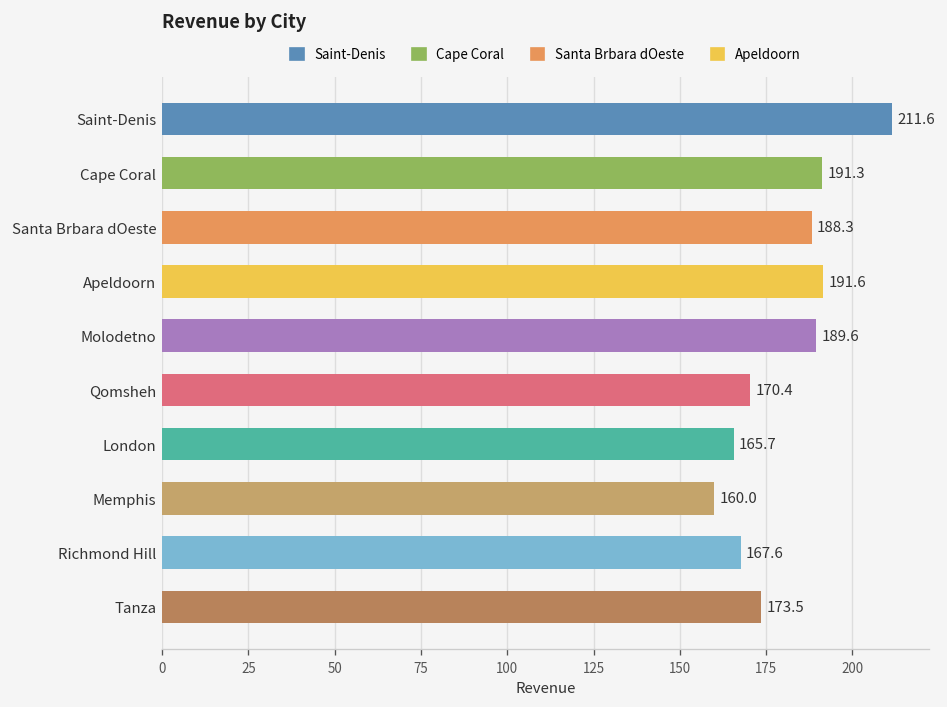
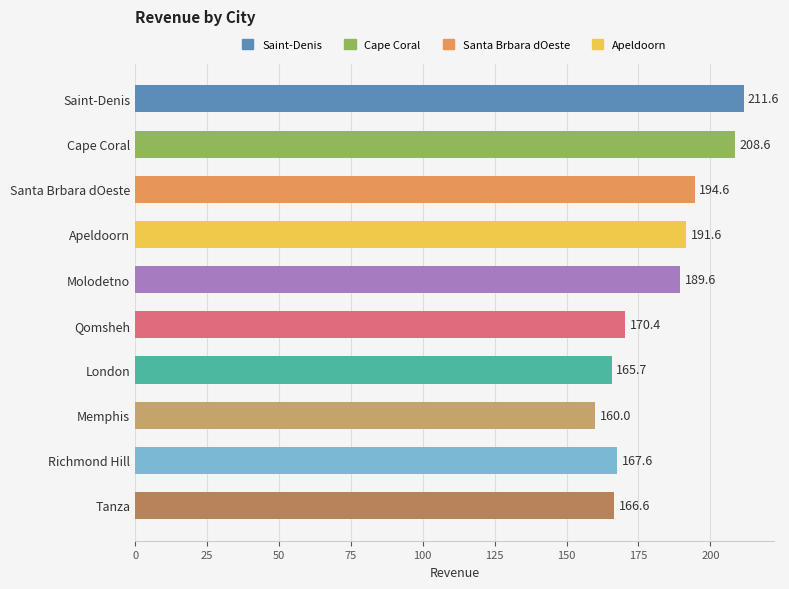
Cape Coral: 191.3 -> 208.6
Santa Brbara dOeste: 188.3 -> 194.6
Tanza: 173.5 -> 166.6
